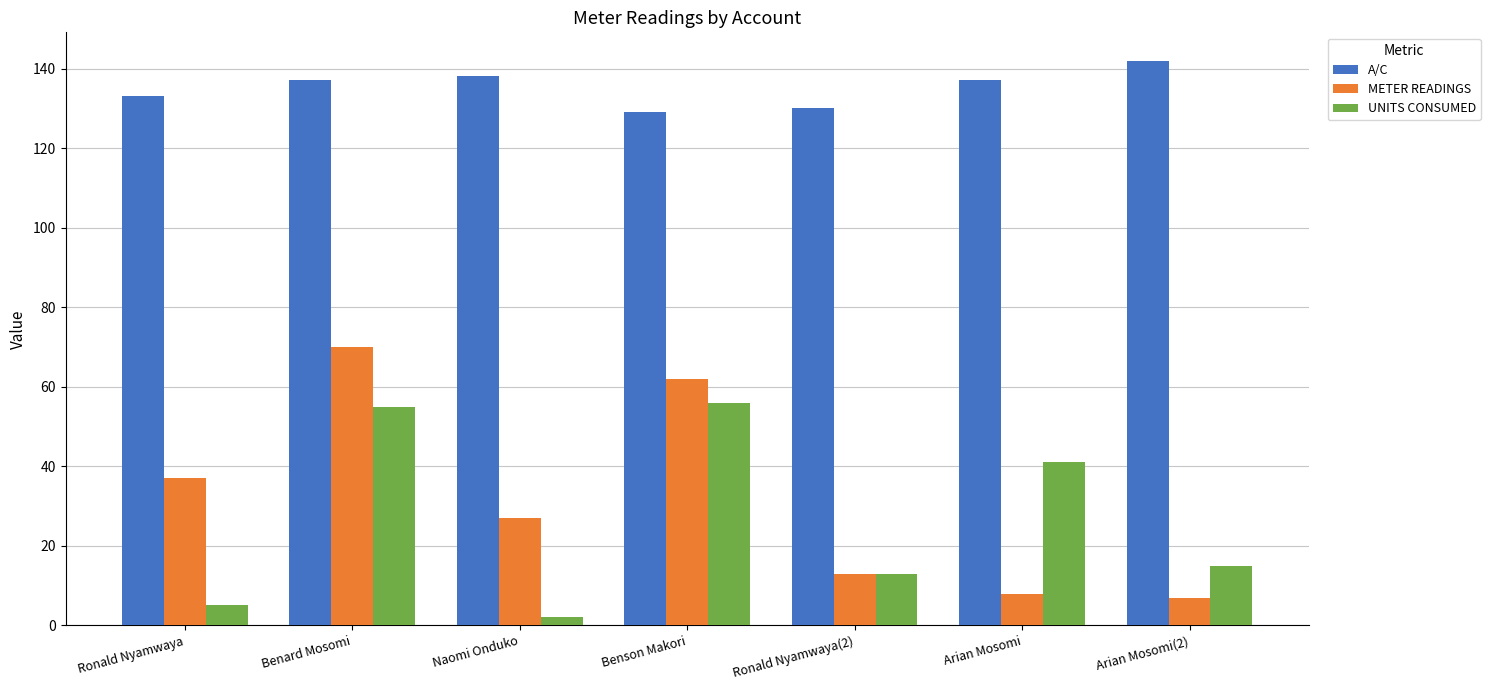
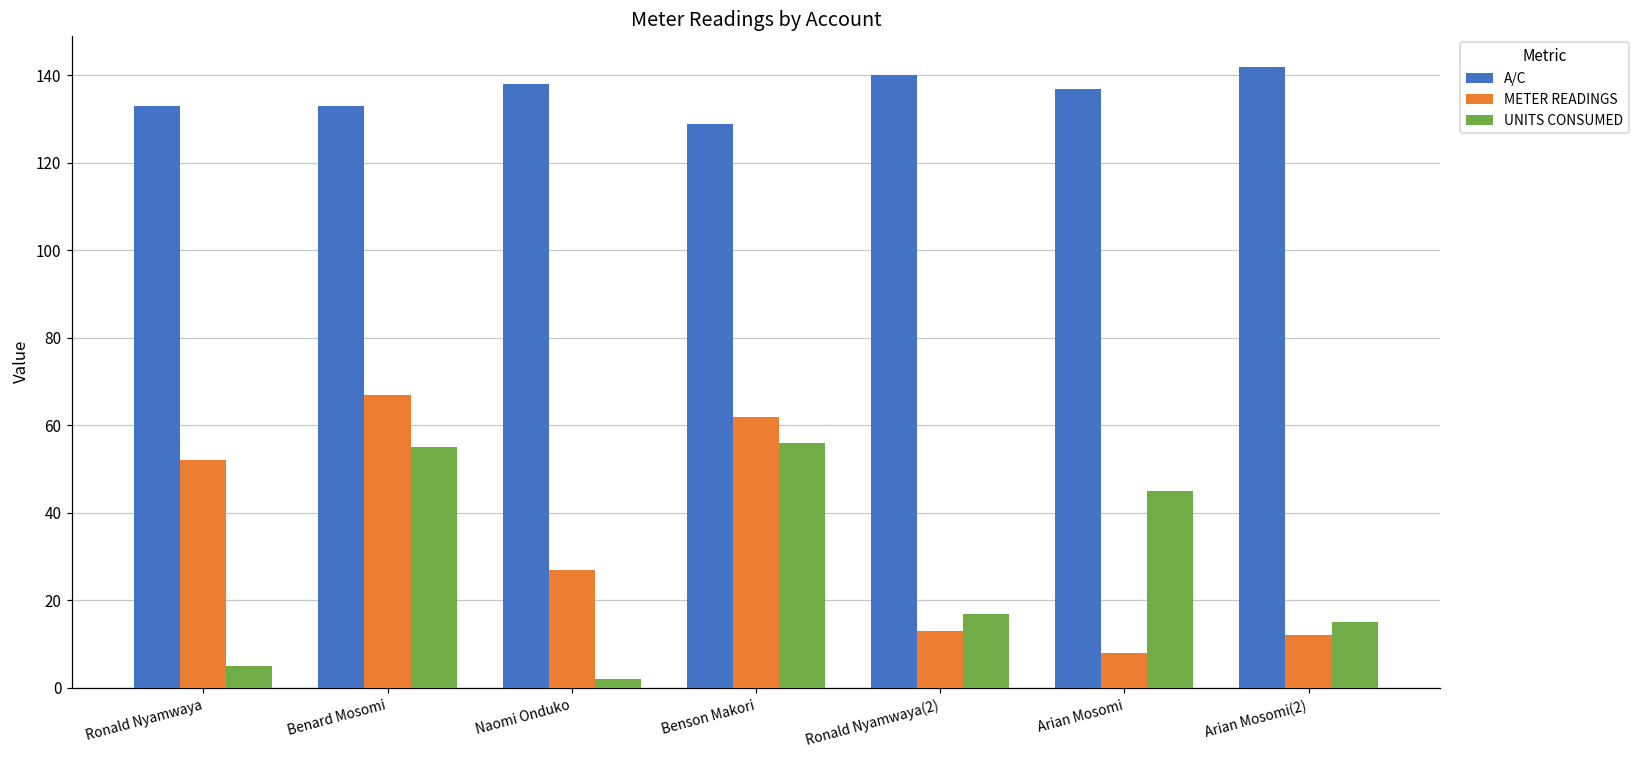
METER READINGS, Ronald Nyamwaya: 37 -> 52
A/C, Benard Mosomi: 137 -> 133
METER READINGS, Benard Mosomi: 70 -> 67
A/C, Ronald Nyamwaya(2): 130 -> 140
UNITS CONSUMED, Ronald Nyamwaya(2): 13 -> 17
UNITS CONSUMED, Arian Mosomi: 41 -> 45
METER READINGS, Arian Mosomi(2): 7 -> 12
